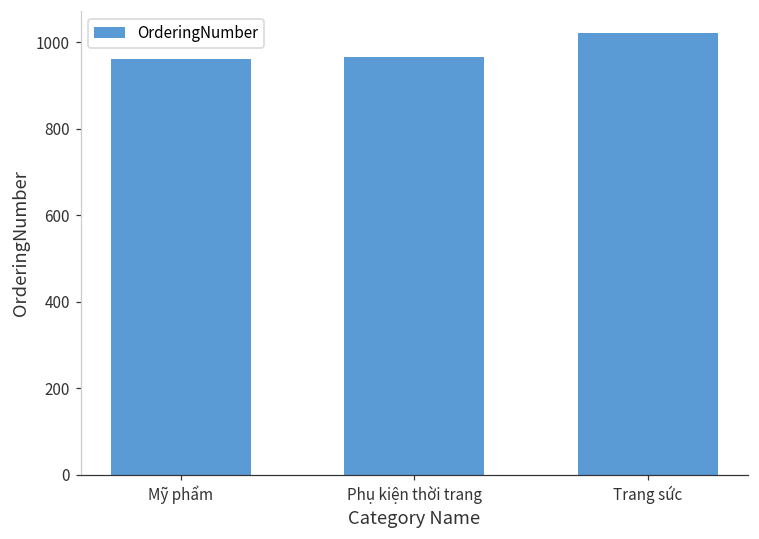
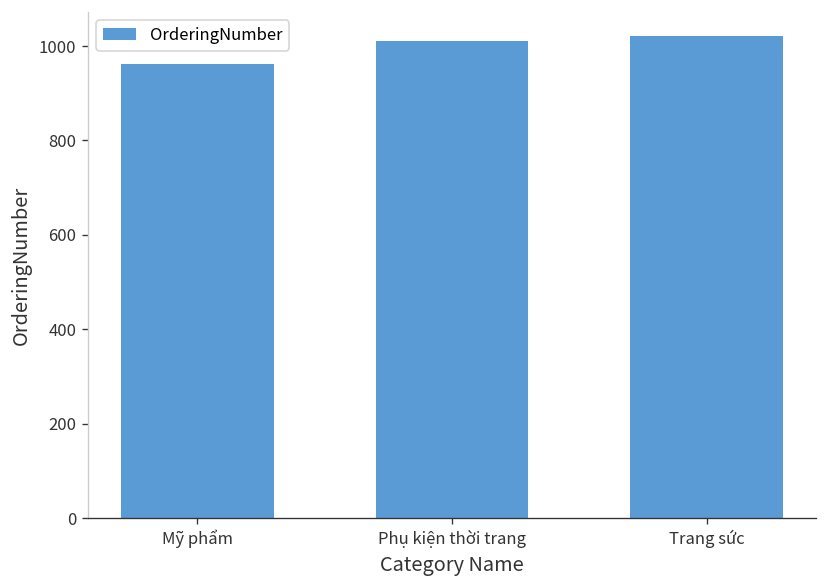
Phụ kiện thời trang: 970 -> 1010
